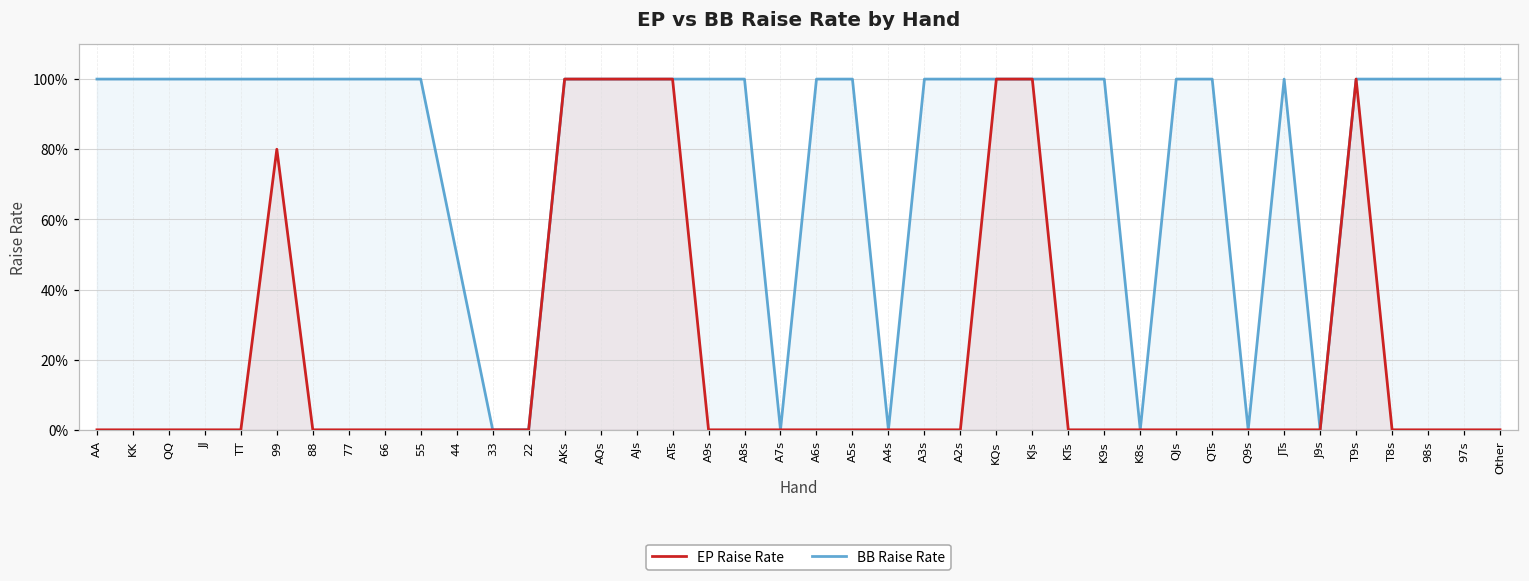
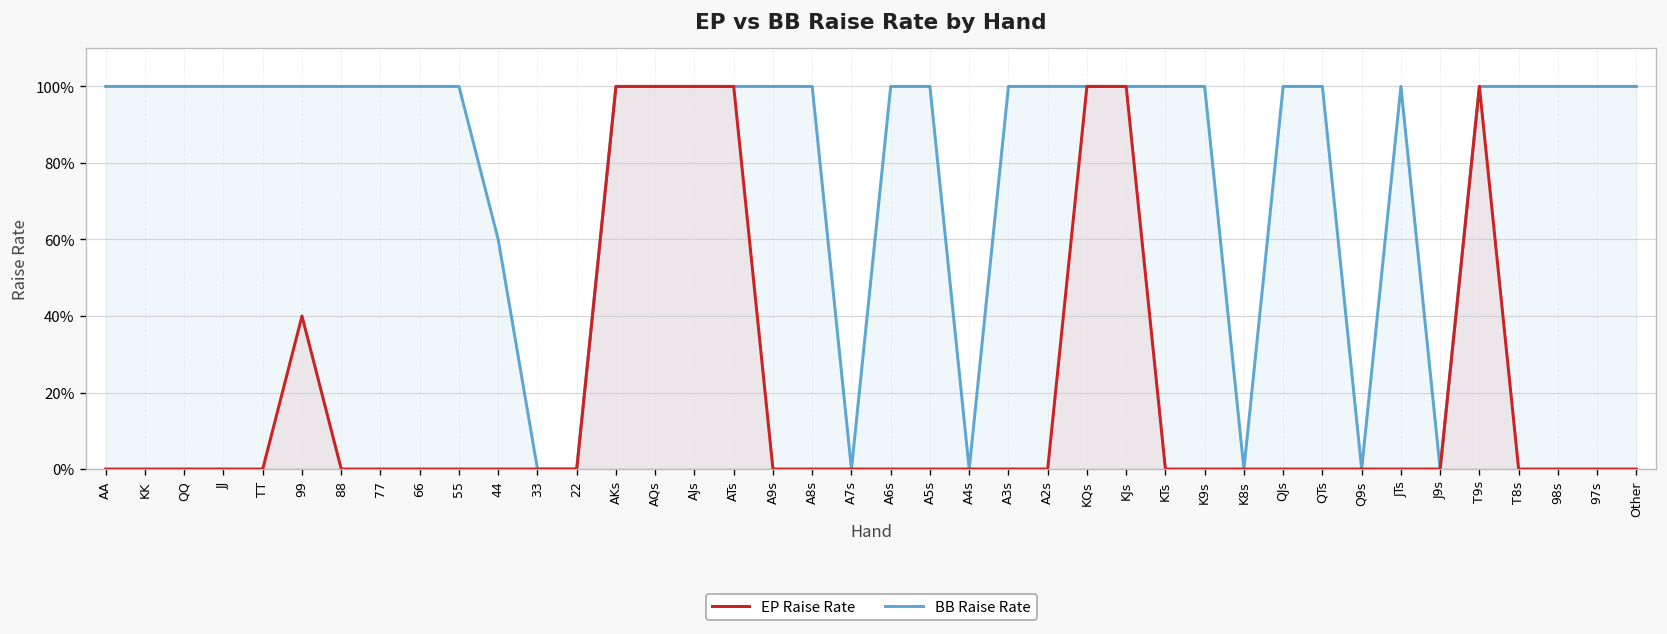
EP Raise Rate, 99: 80% -> 40%
BB Raise Rate, 44: 50% -> 60%
